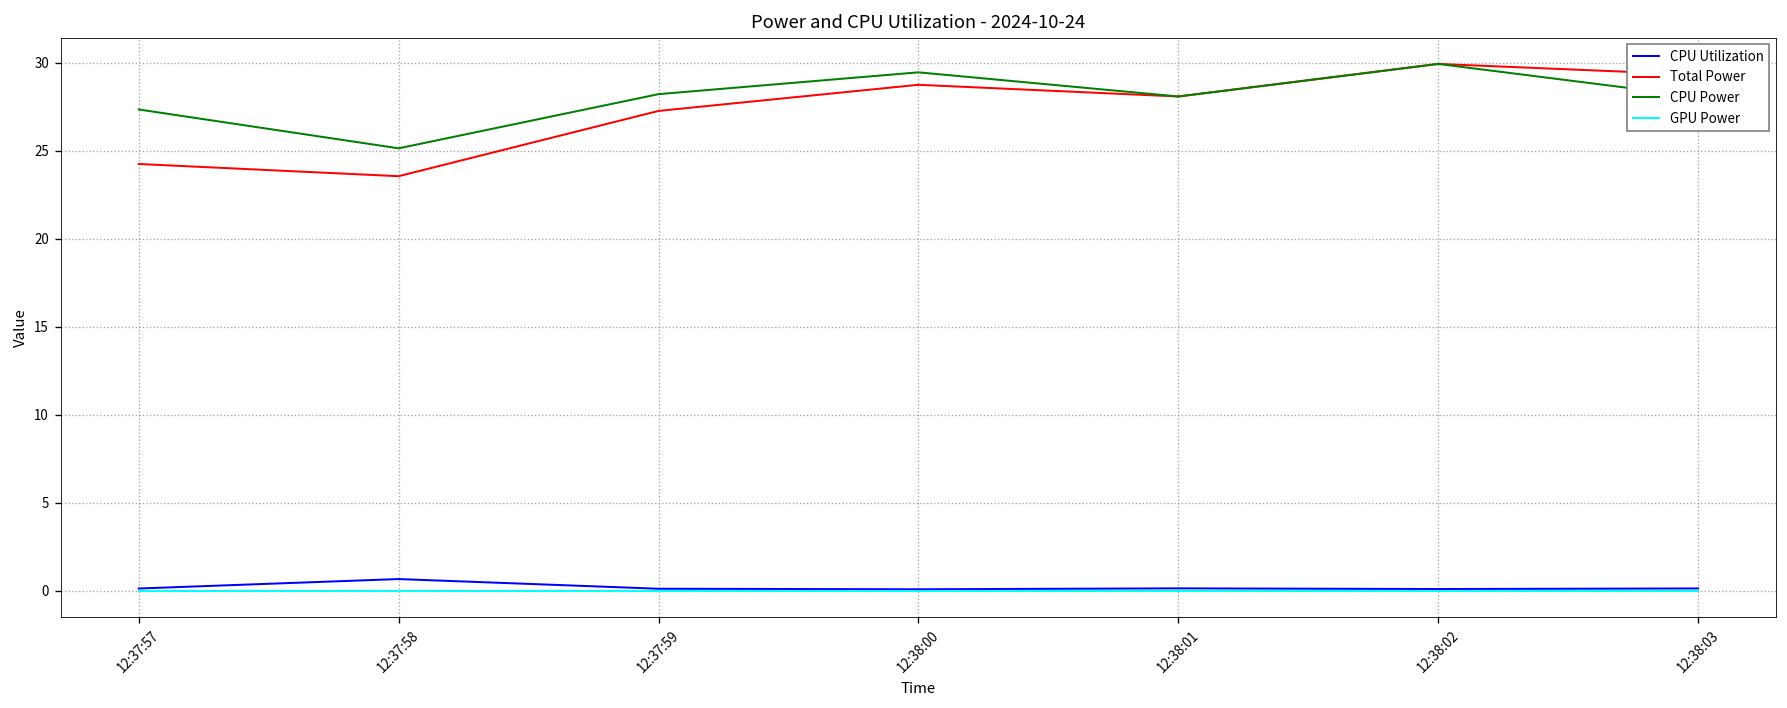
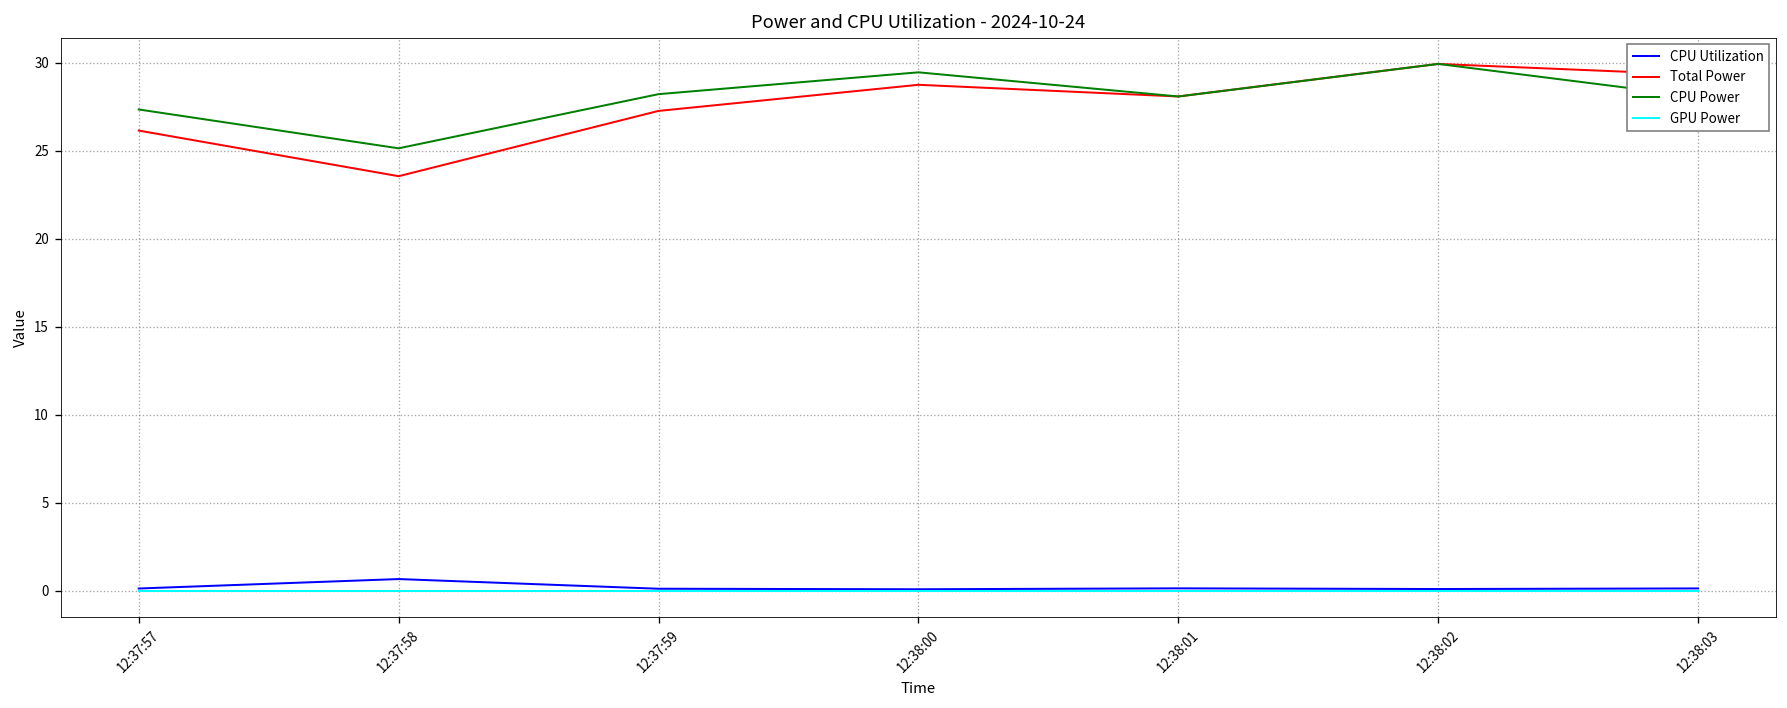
Total Power, 12:37:57: 24.2 -> 26.1
